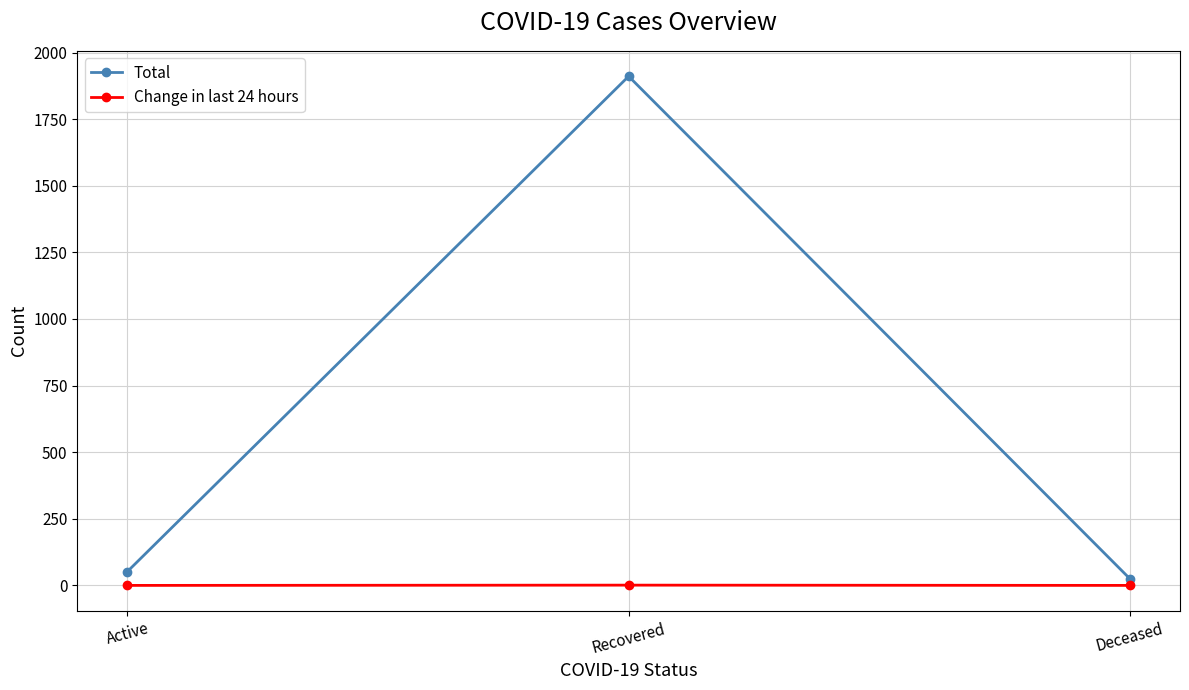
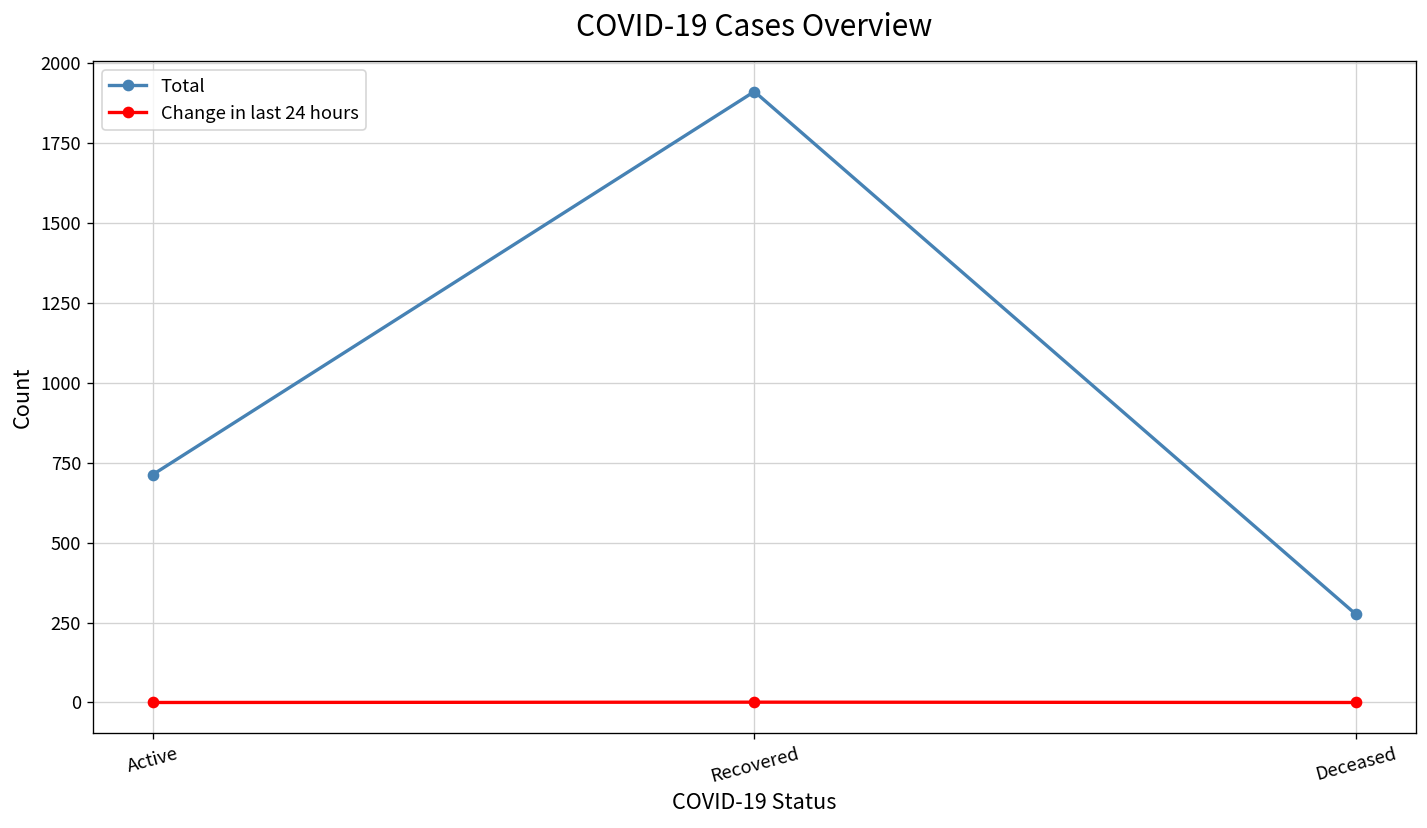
Total, Active: 50 -> 710
Total, Deceased: 30 -> 280
